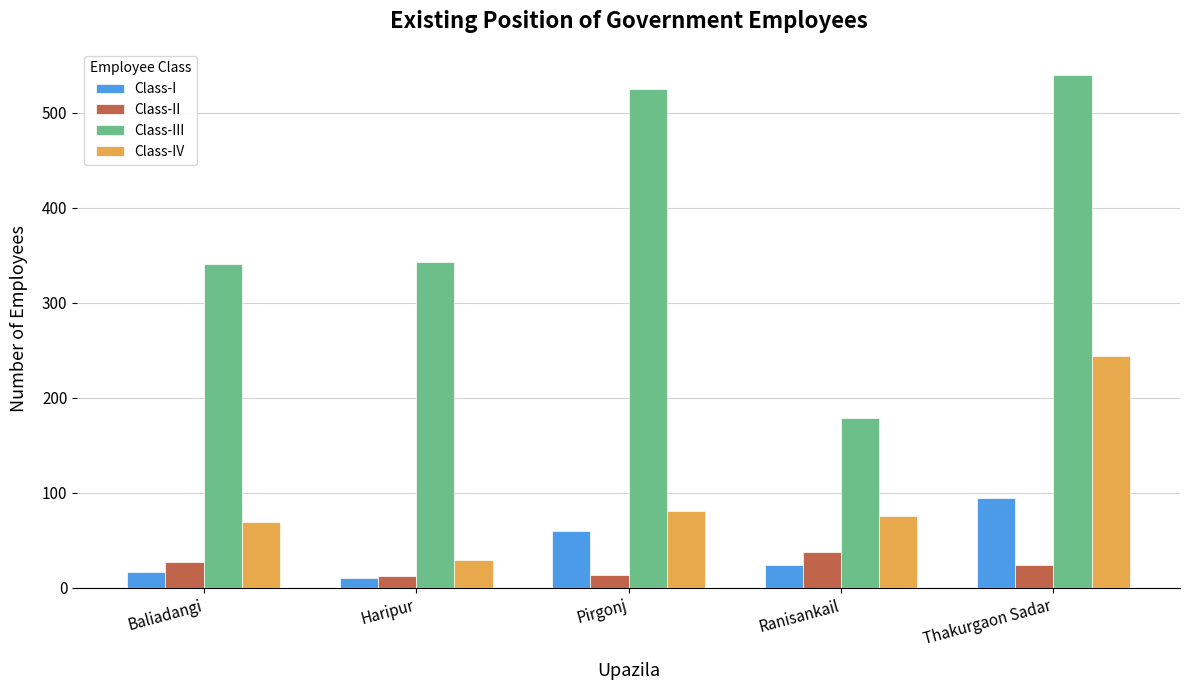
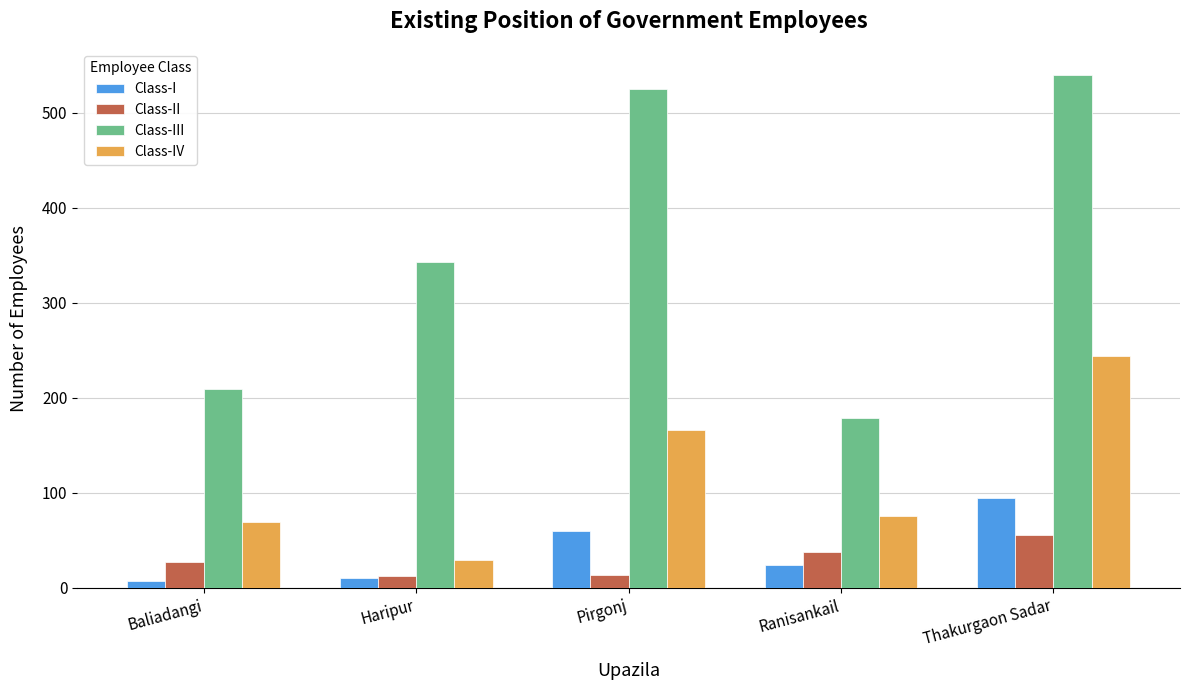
Class-I, Baliadangi: 20 -> 10
Class-III, Baliadangi: 340 -> 210
Class-IV, Pirgonj: 80 -> 170
Class-II, Thakurgaon Sadar: 20 -> 60
